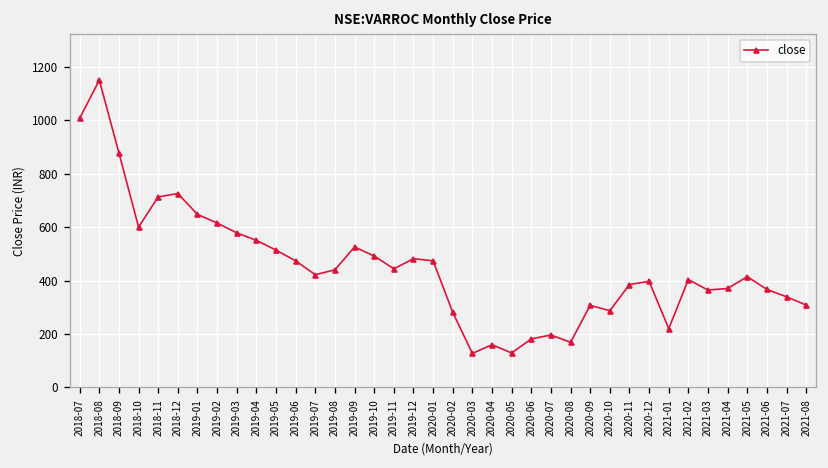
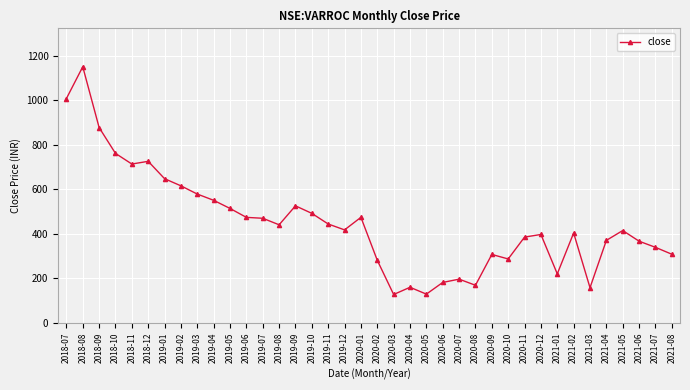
2018-10: 600 -> 760
2019-07: 420 -> 470
2019-12: 480 -> 420
2021-03: 360 -> 160
